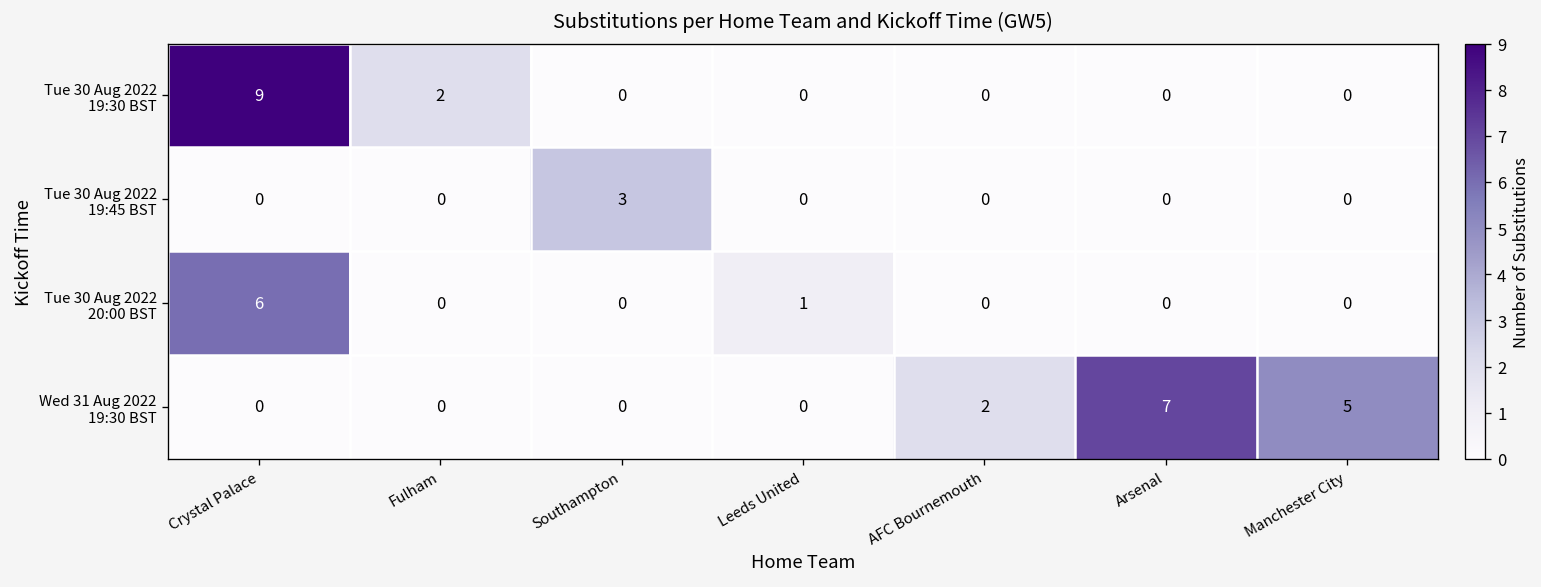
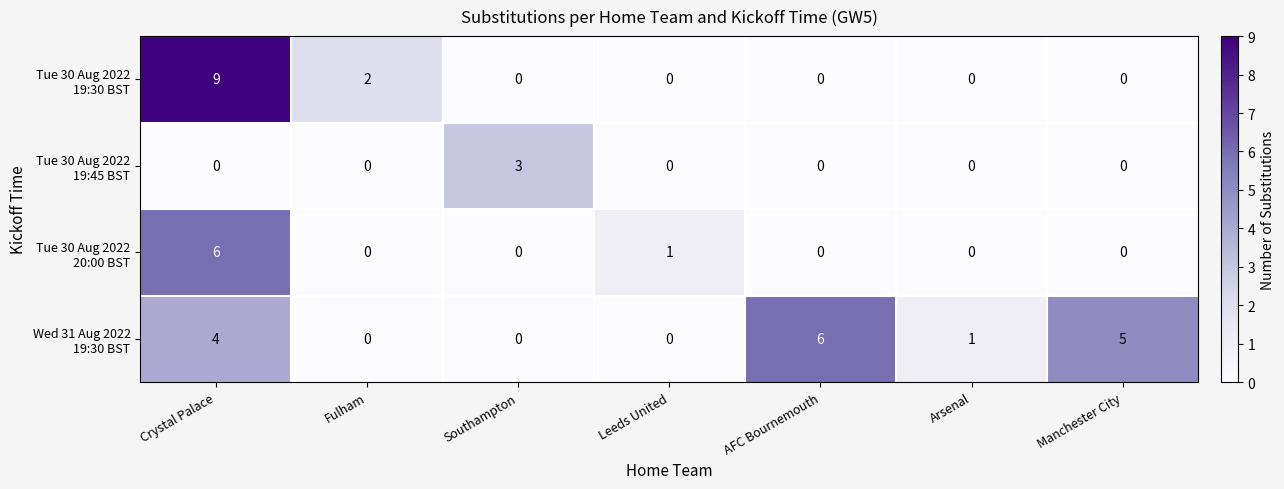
Wed 31 Aug 2022 19:30 BST, Crystal Palace: 0 -> 4
Wed 31 Aug 2022 19:30 BST, AFC Bournemouth: 2 -> 6
Wed 31 Aug 2022 19:30 BST, Arsenal: 7 -> 1
